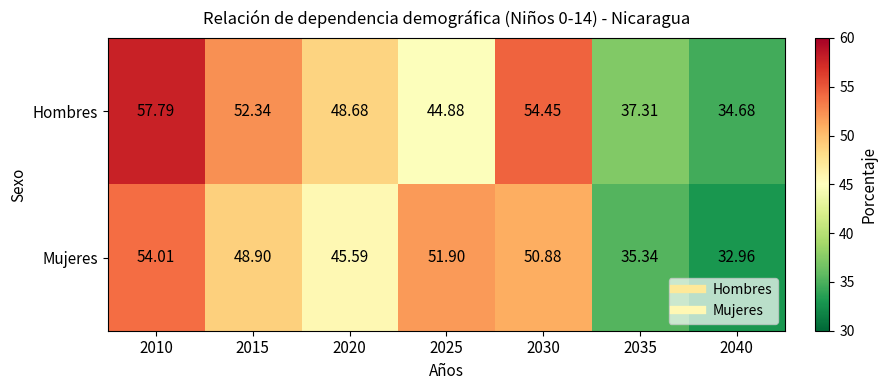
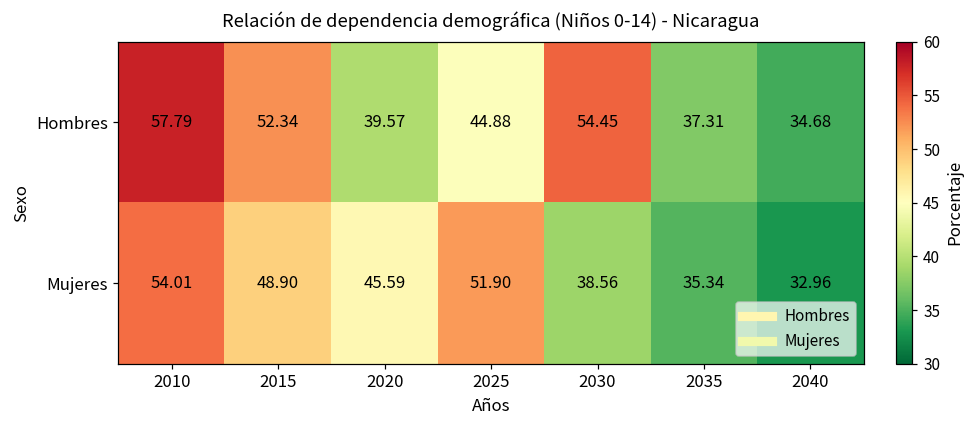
Hombres, 2020: 48.68 -> 39.57
Mujeres, 2030: 50.88 -> 38.56
